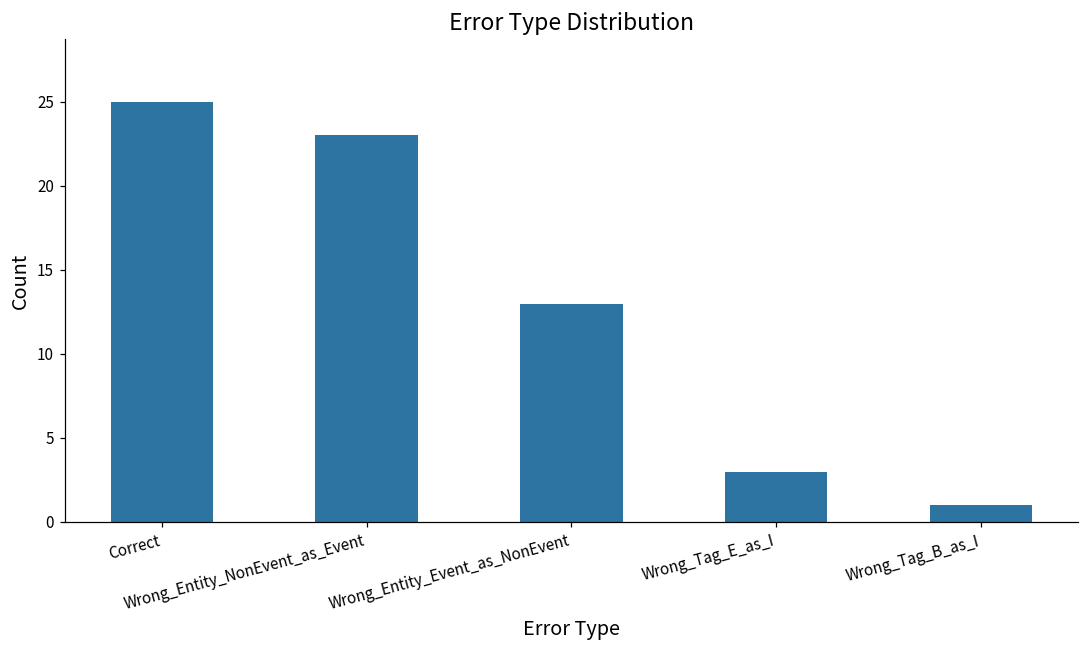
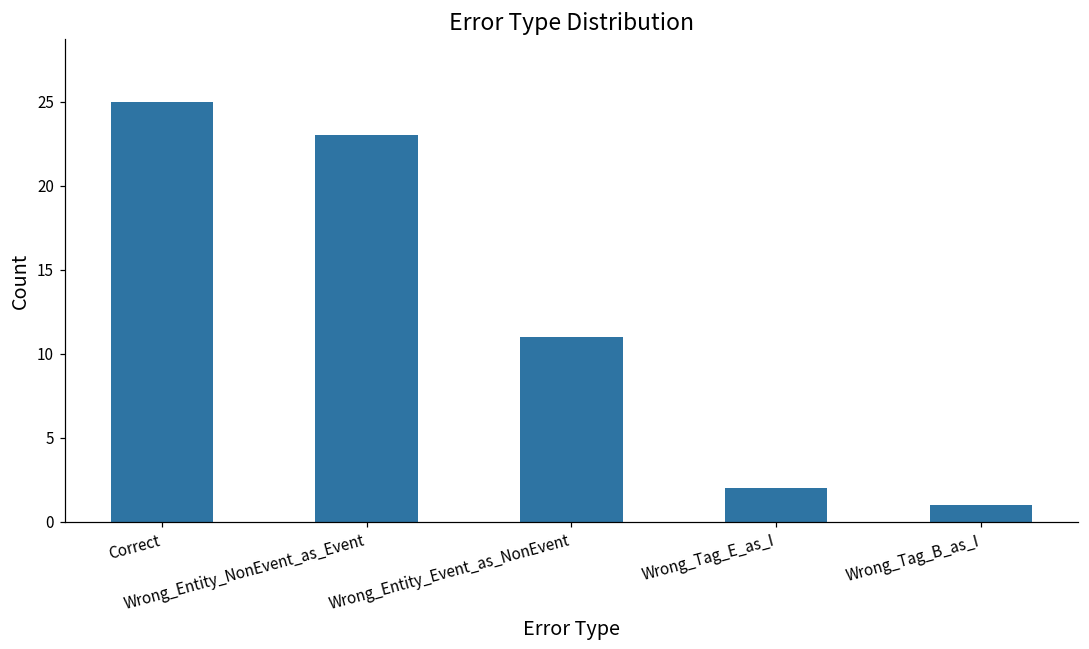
Wrong_Entity_Event_as_NonEvent: 13 -> 11
Wrong_Tag_E_as_I: 3 -> 2
